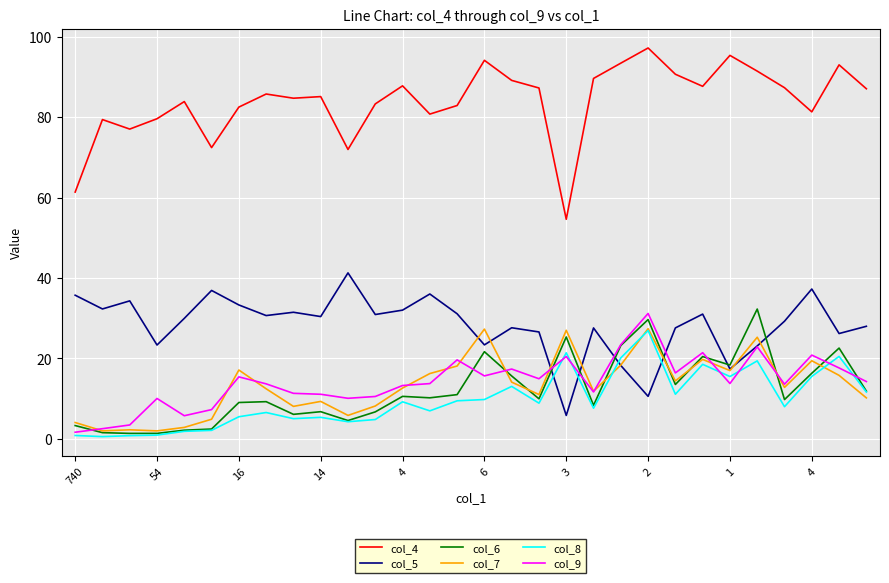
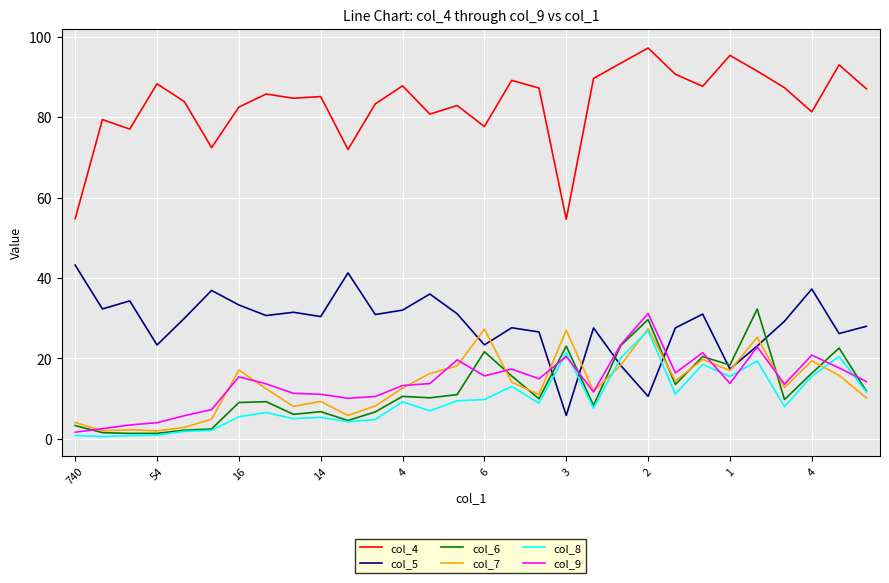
col_4, 740: 61 -> 55
col_5, 740: 36 -> 43
col_4, 54: 80 -> 88
col_9, 54: 10 -> 4
col_4, 6: 94 -> 78
col_6, 3: 25 -> 23
